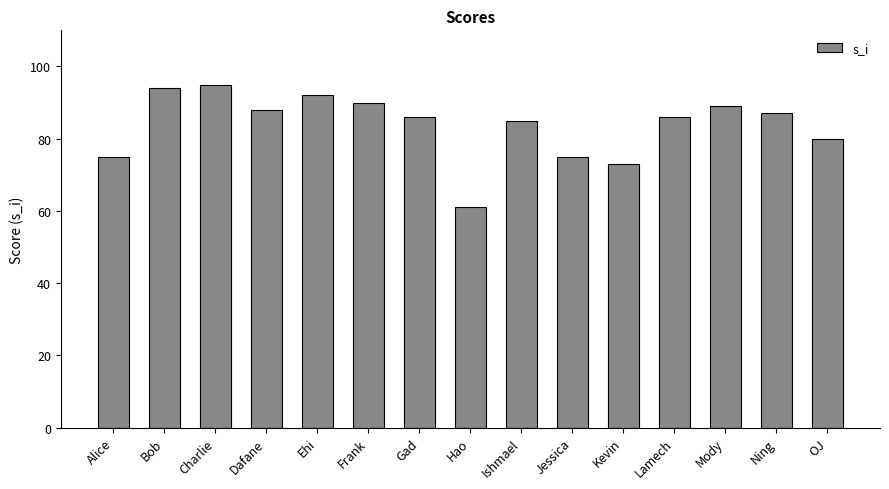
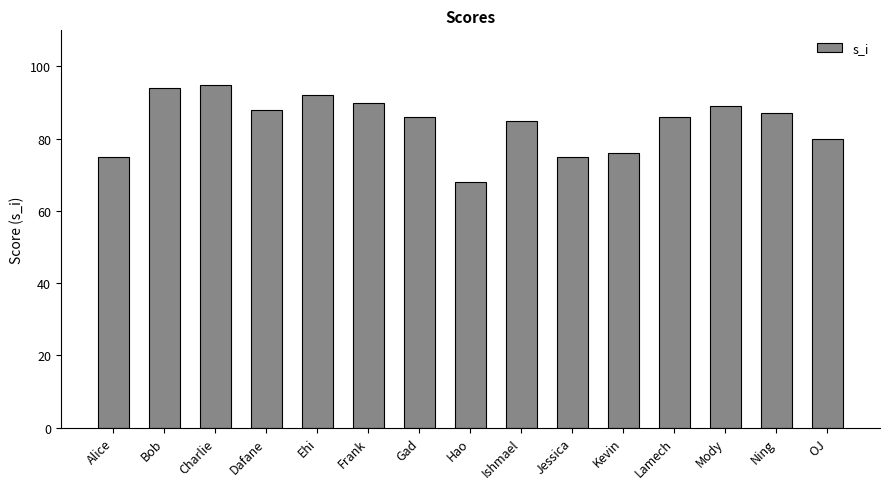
Hao: 61 -> 68
Kevin: 73 -> 76
